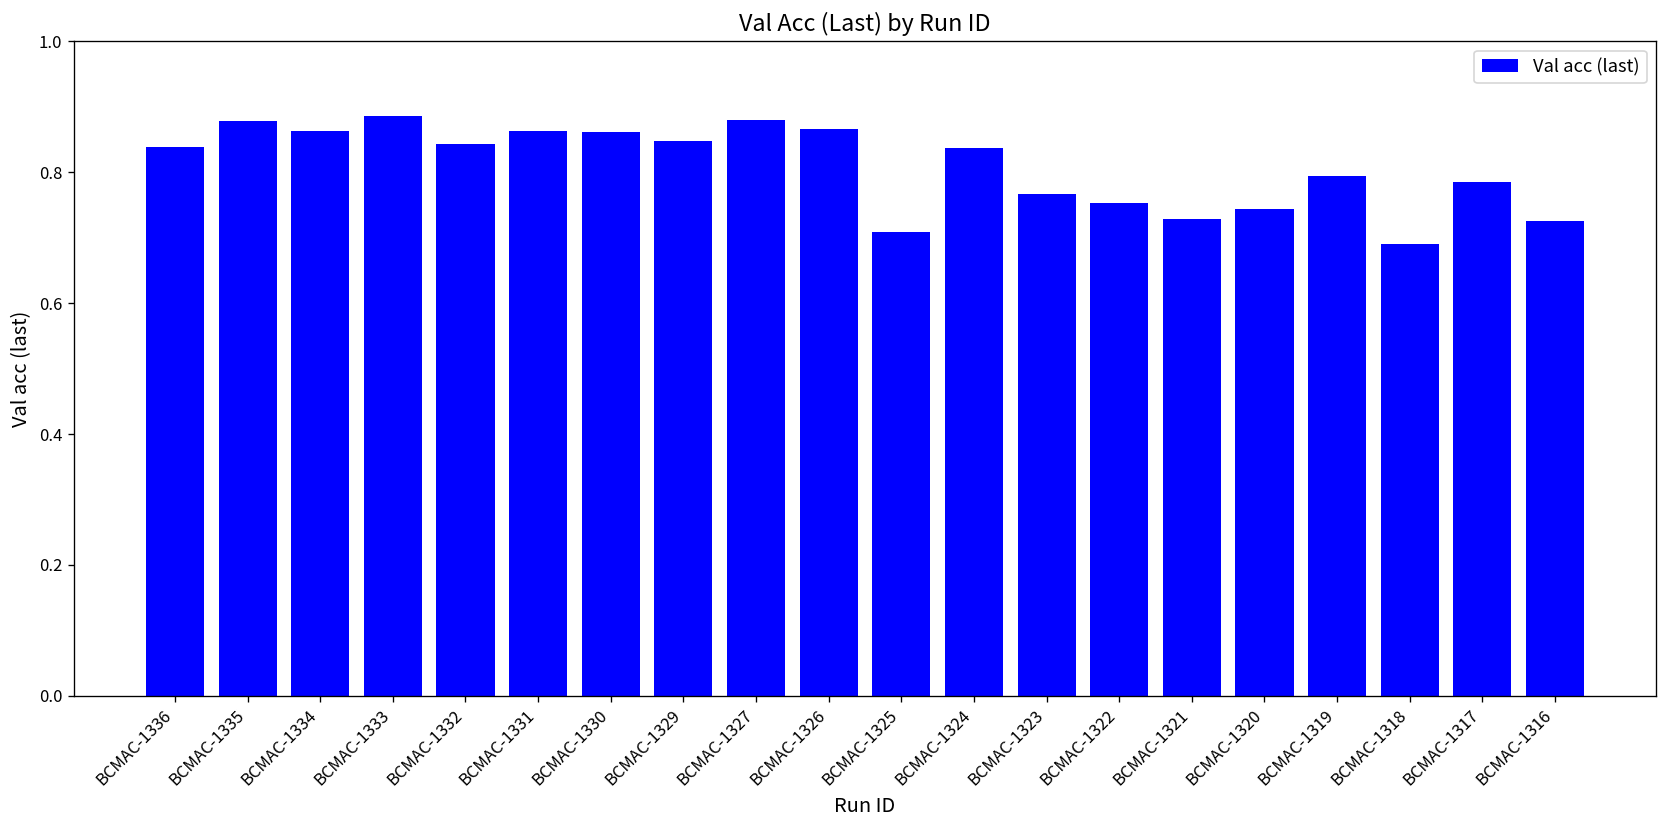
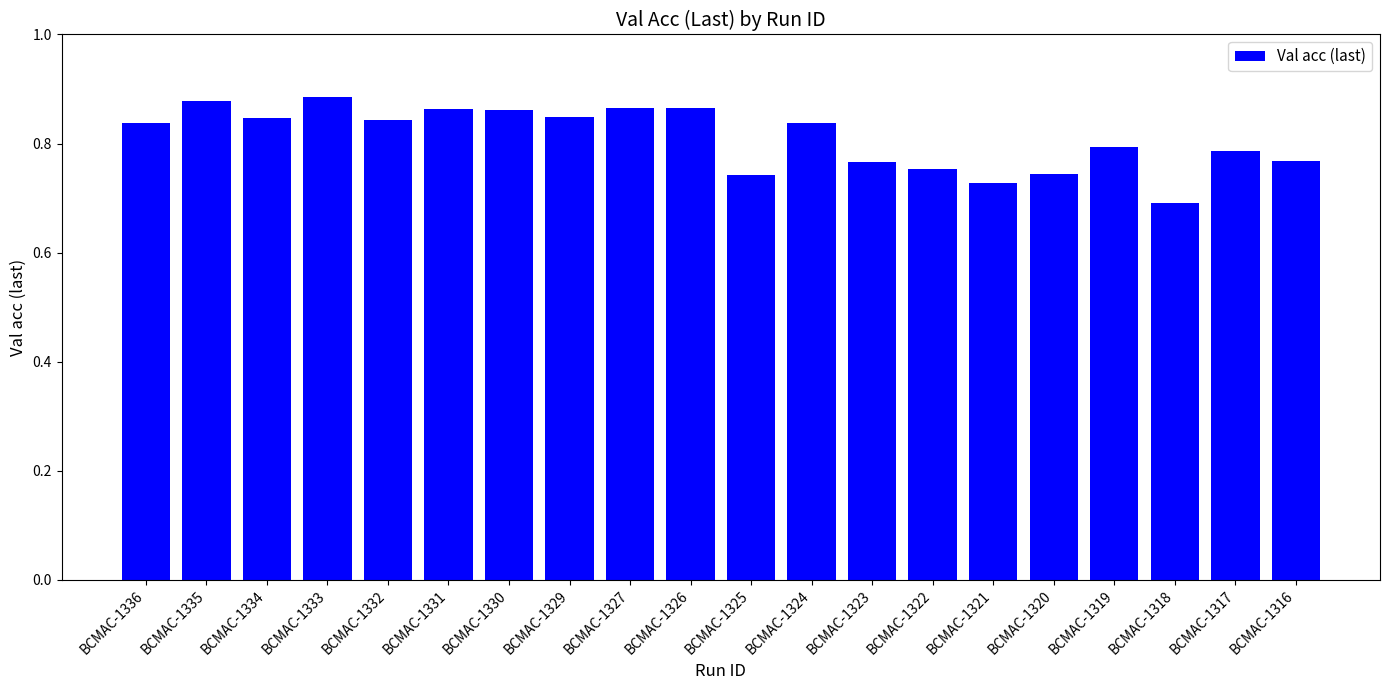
BCMAC-1334: 0.86 -> 0.85
BCMAC-1327: 0.88 -> 0.86
BCMAC-1325: 0.71 -> 0.74
BCMAC-1316: 0.73 -> 0.77
